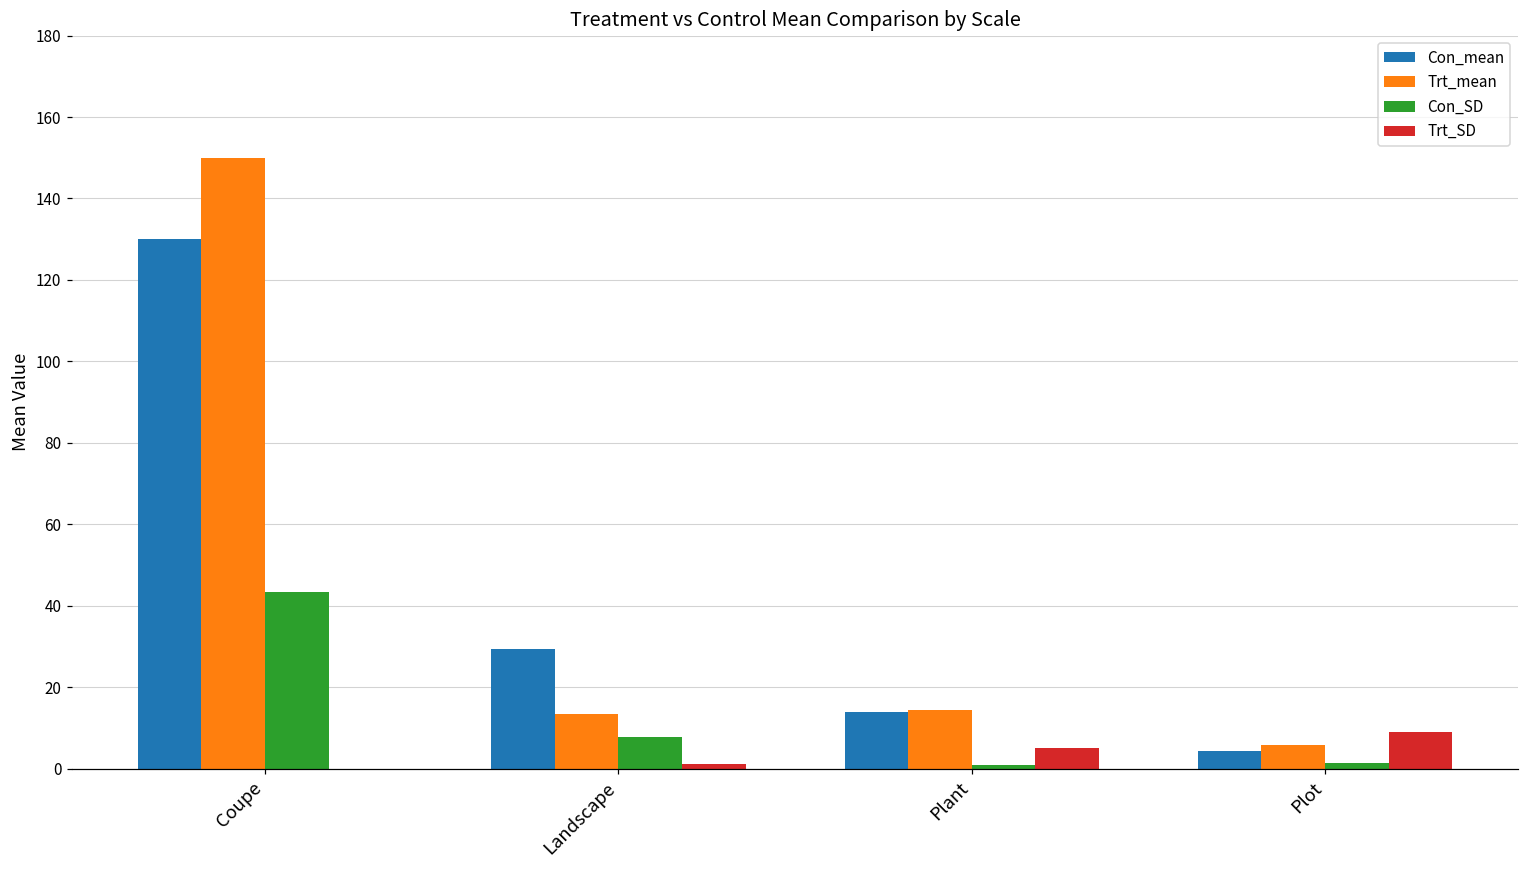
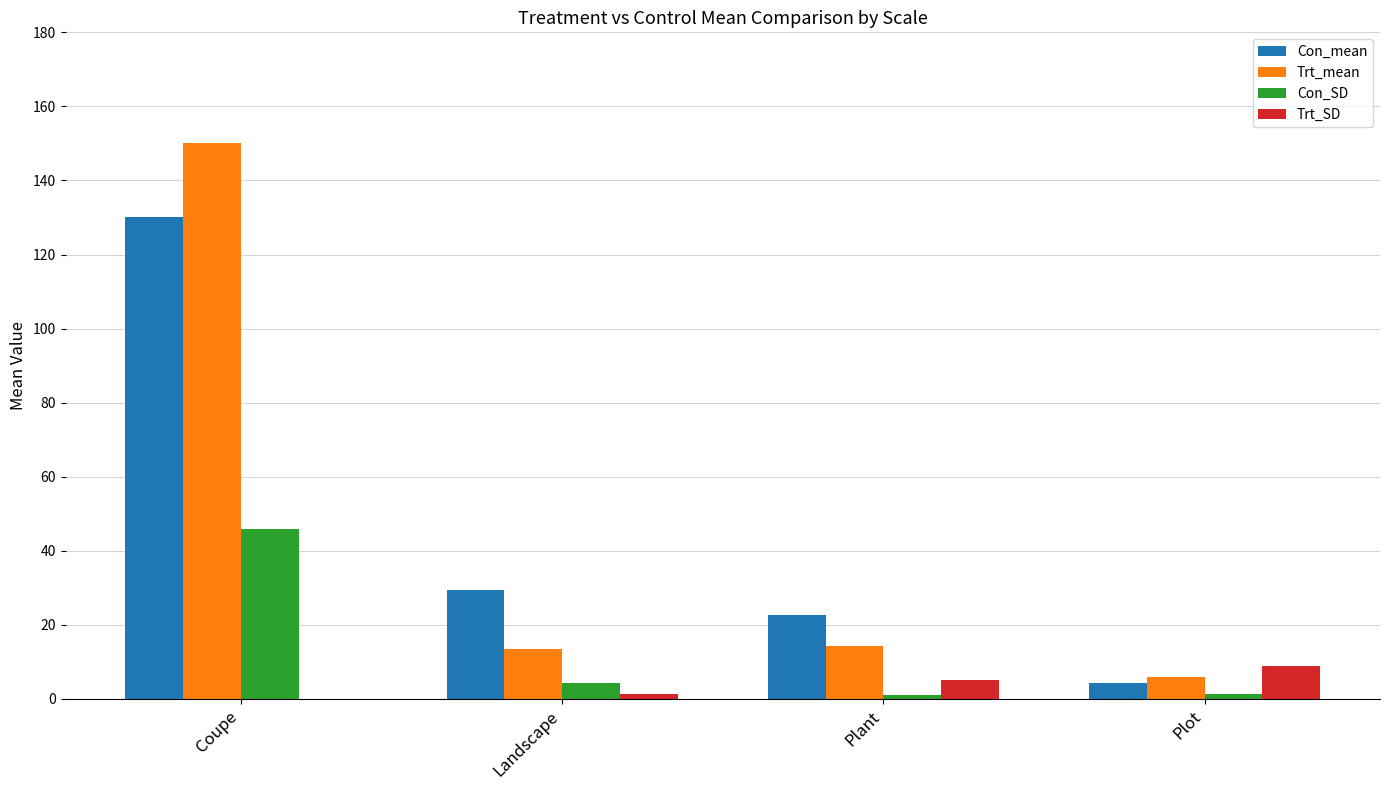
Con_SD, Coupe: 43 -> 46
Con_SD, Landscape: 8 -> 4
Con_mean, Plant: 14 -> 23
